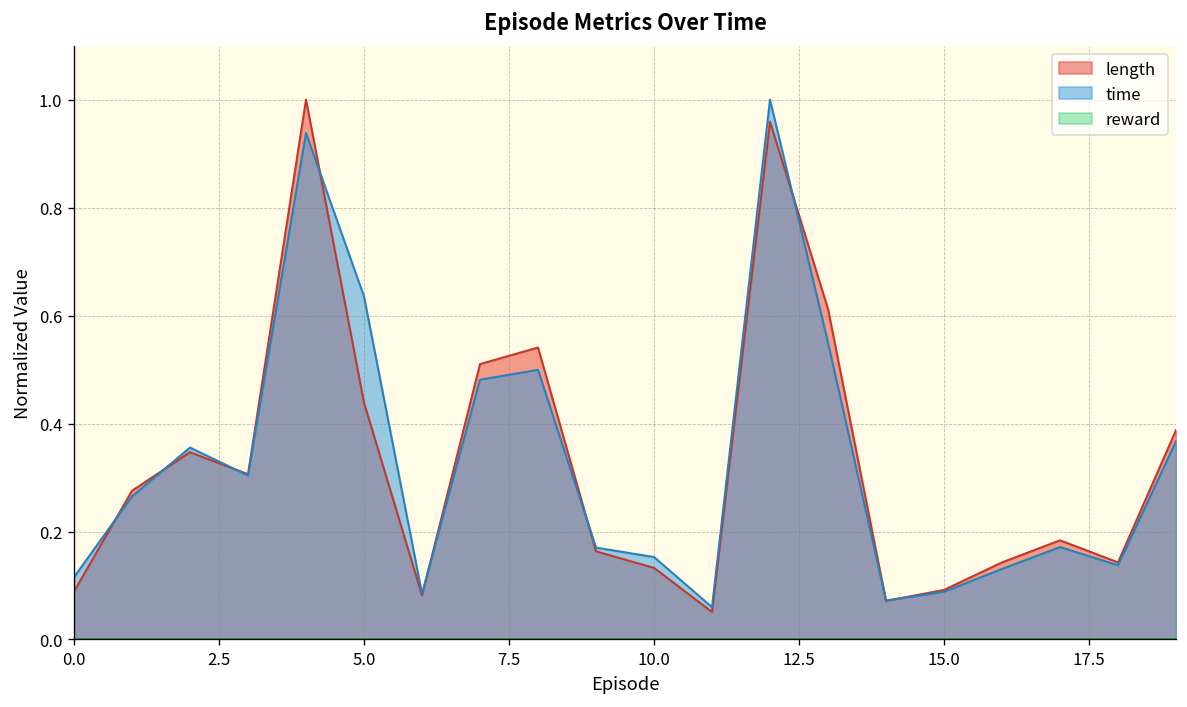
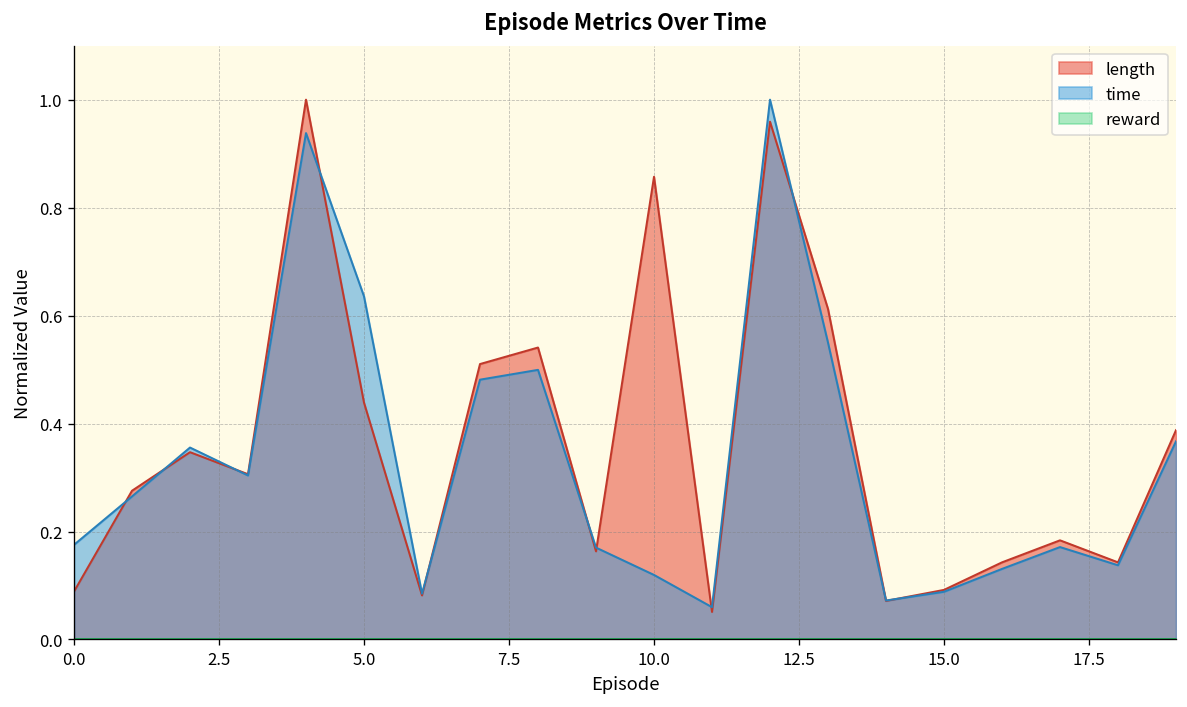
time, 0.0: 0.12 -> 0.18
length, 10.0: 0.13 -> 0.86
time, 10.0: 0.15 -> 0.12
